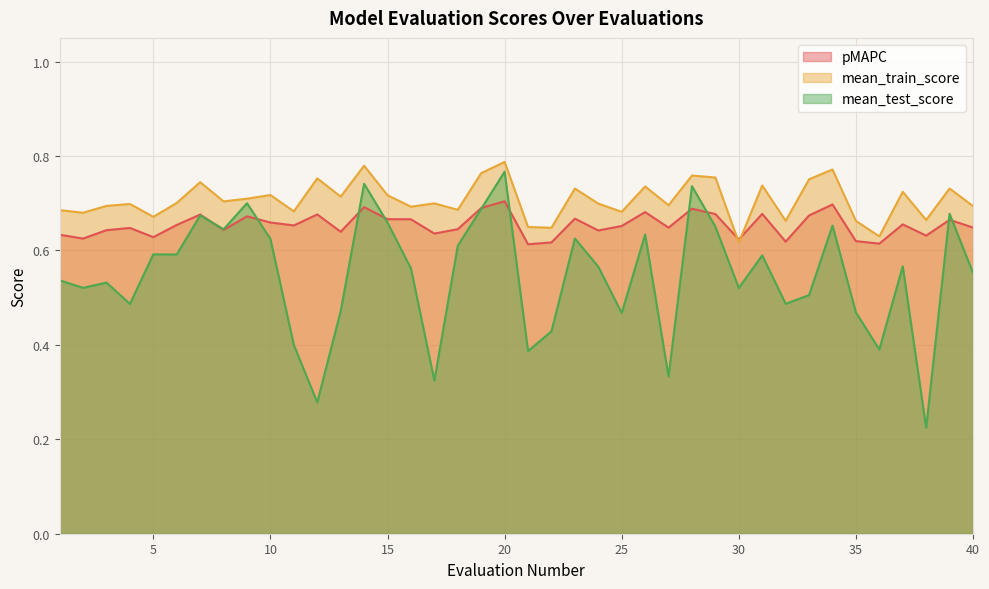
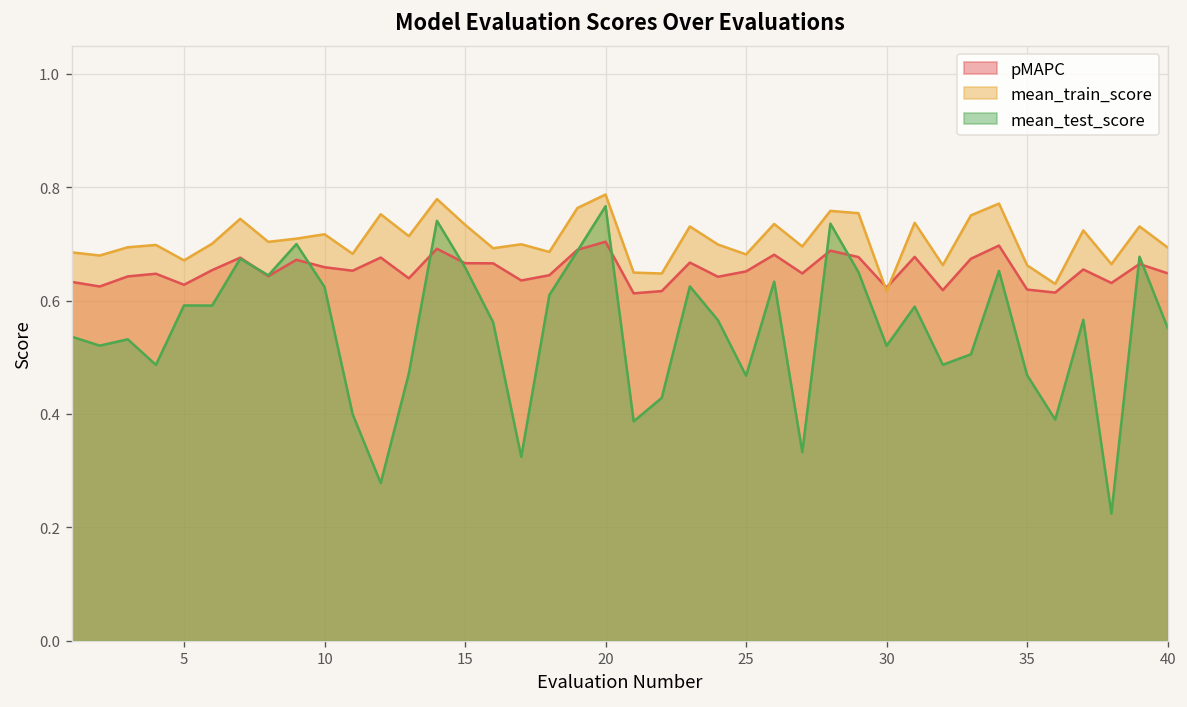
mean_train_score, 15: 0.72 -> 0.73
